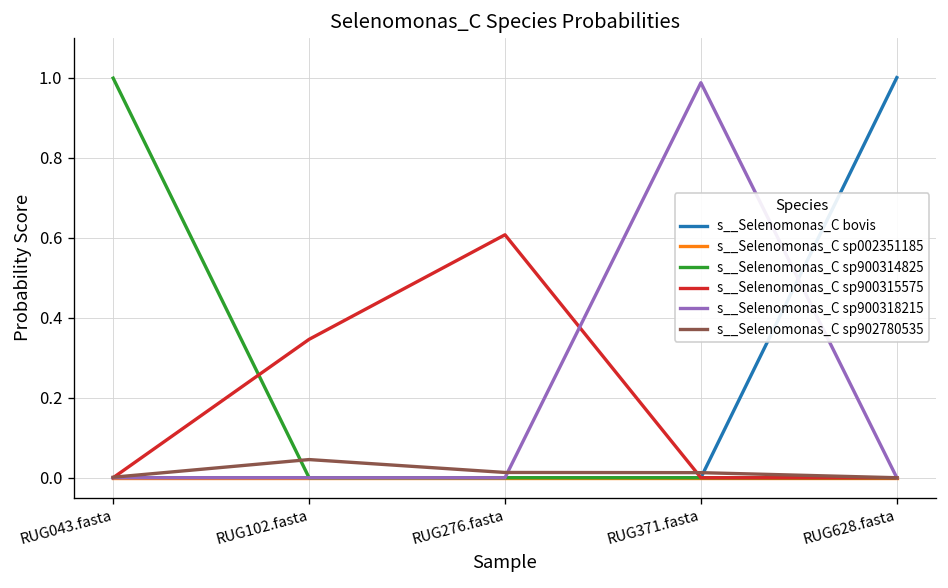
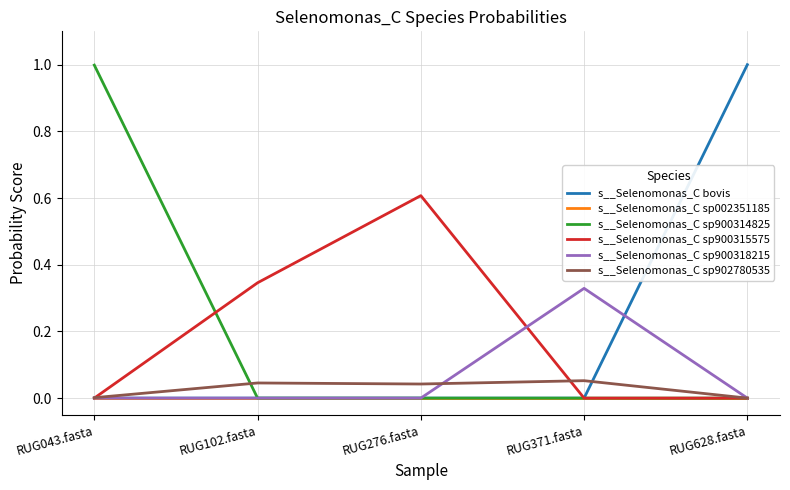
s__Selenomonas_C sp902780535, RUG276.fasta: 0.01 -> 0.04
s__Selenomonas_C sp900318215, RUG371.fasta: 0.99 -> 0.33
s__Selenomonas_C sp902780535, RUG371.fasta: 0.01 -> 0.05
